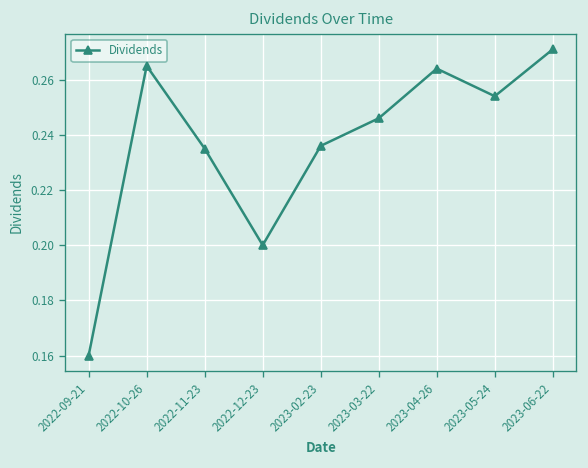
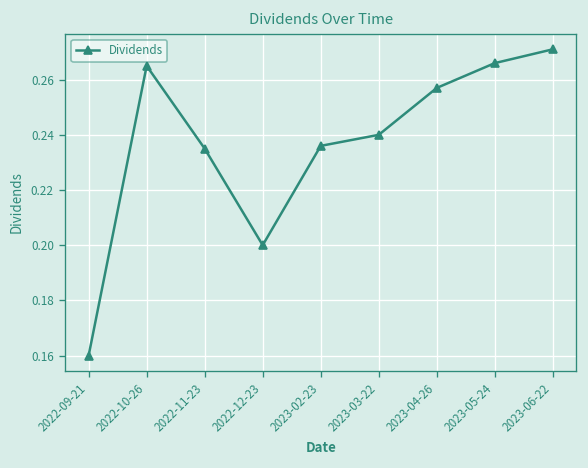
2023-03-22: 0.246 -> 0.240
2023-04-26: 0.264 -> 0.257
2023-05-24: 0.254 -> 0.266
